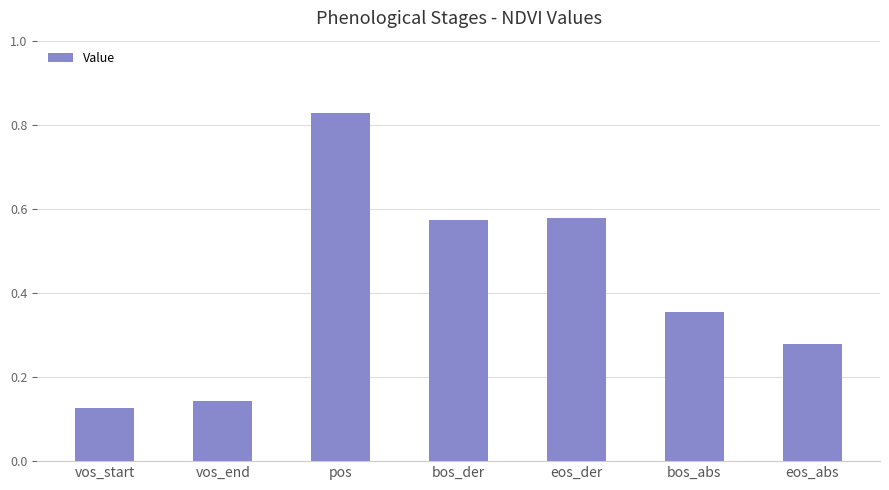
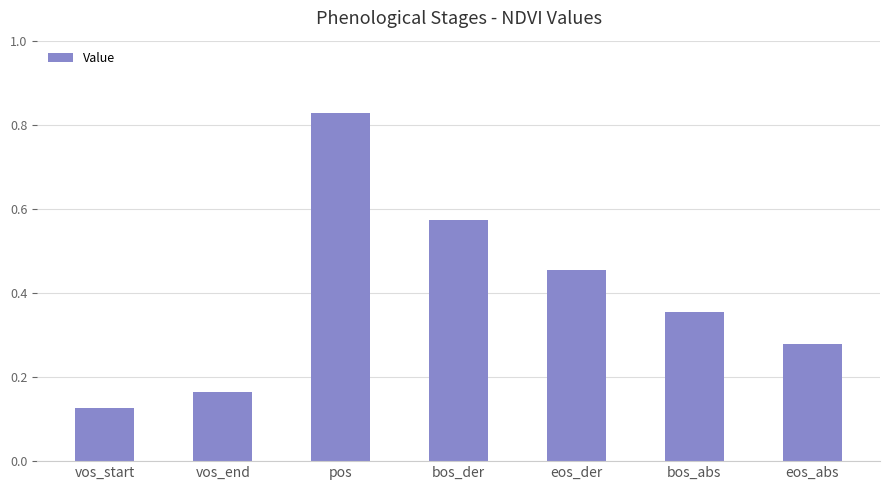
vos_end: 0.14 -> 0.16
eos_der: 0.58 -> 0.46
